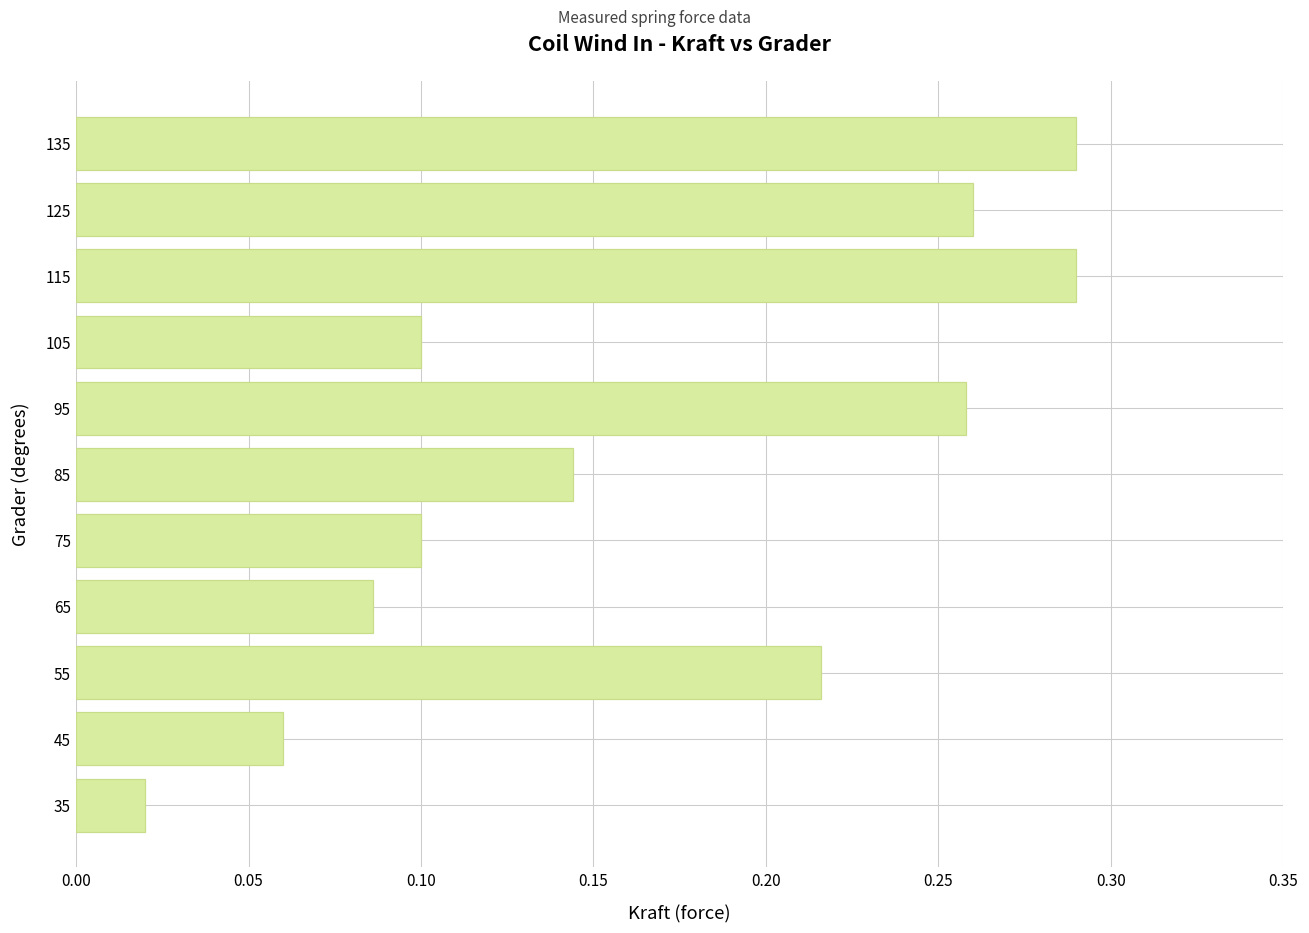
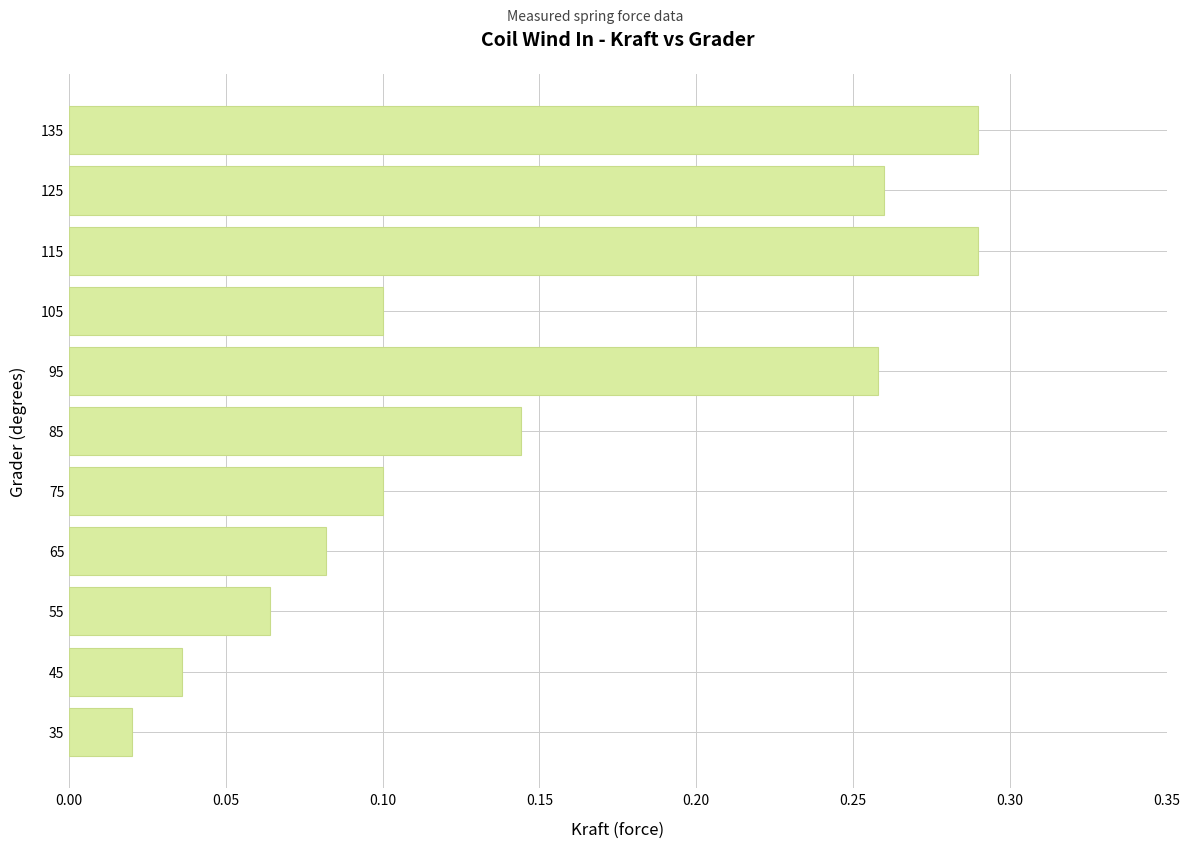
65: 0.086 -> 0.082
55: 0.216 -> 0.064
45: 0.060 -> 0.036
